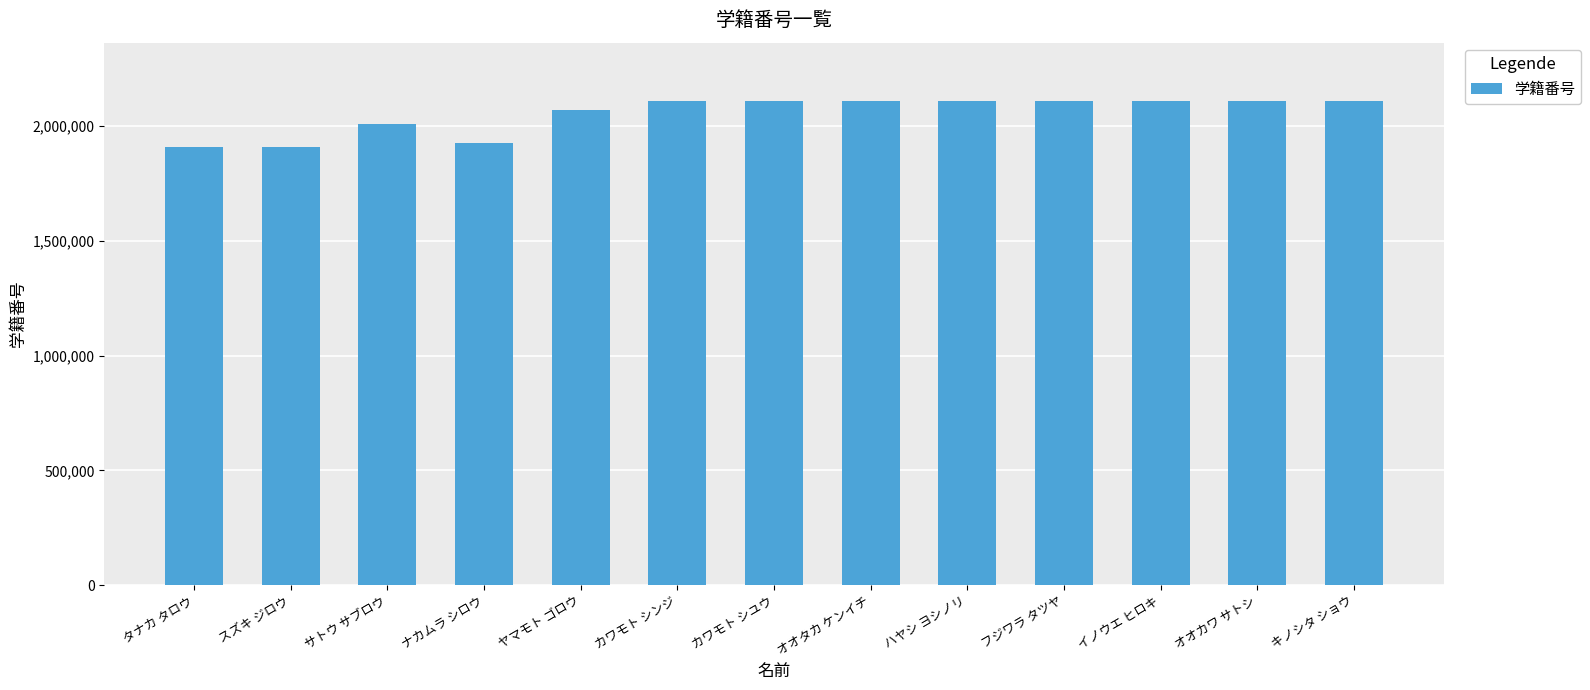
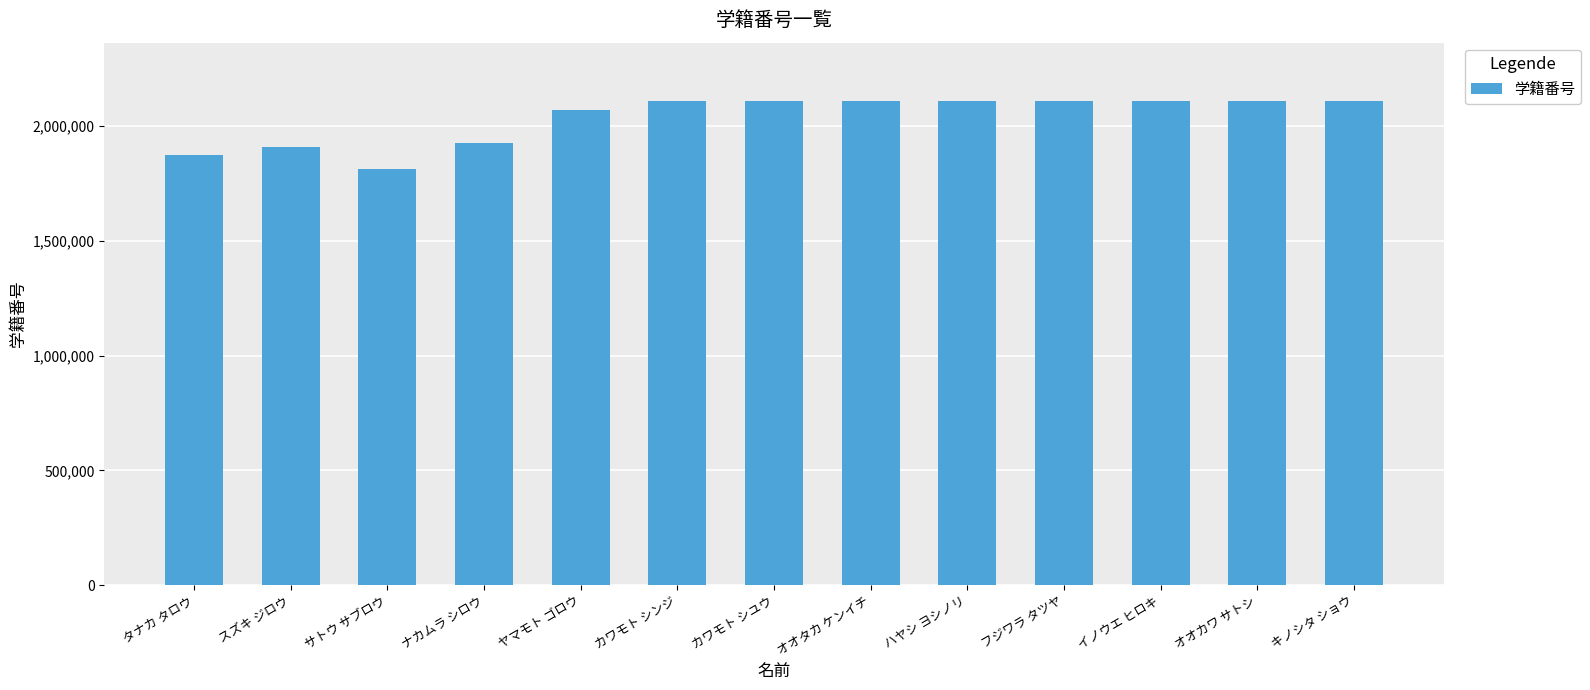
タナカ タロウ: 1,910,000 -> 1,870,000
サトウ サブロウ: 2,010,000 -> 1,810,000
